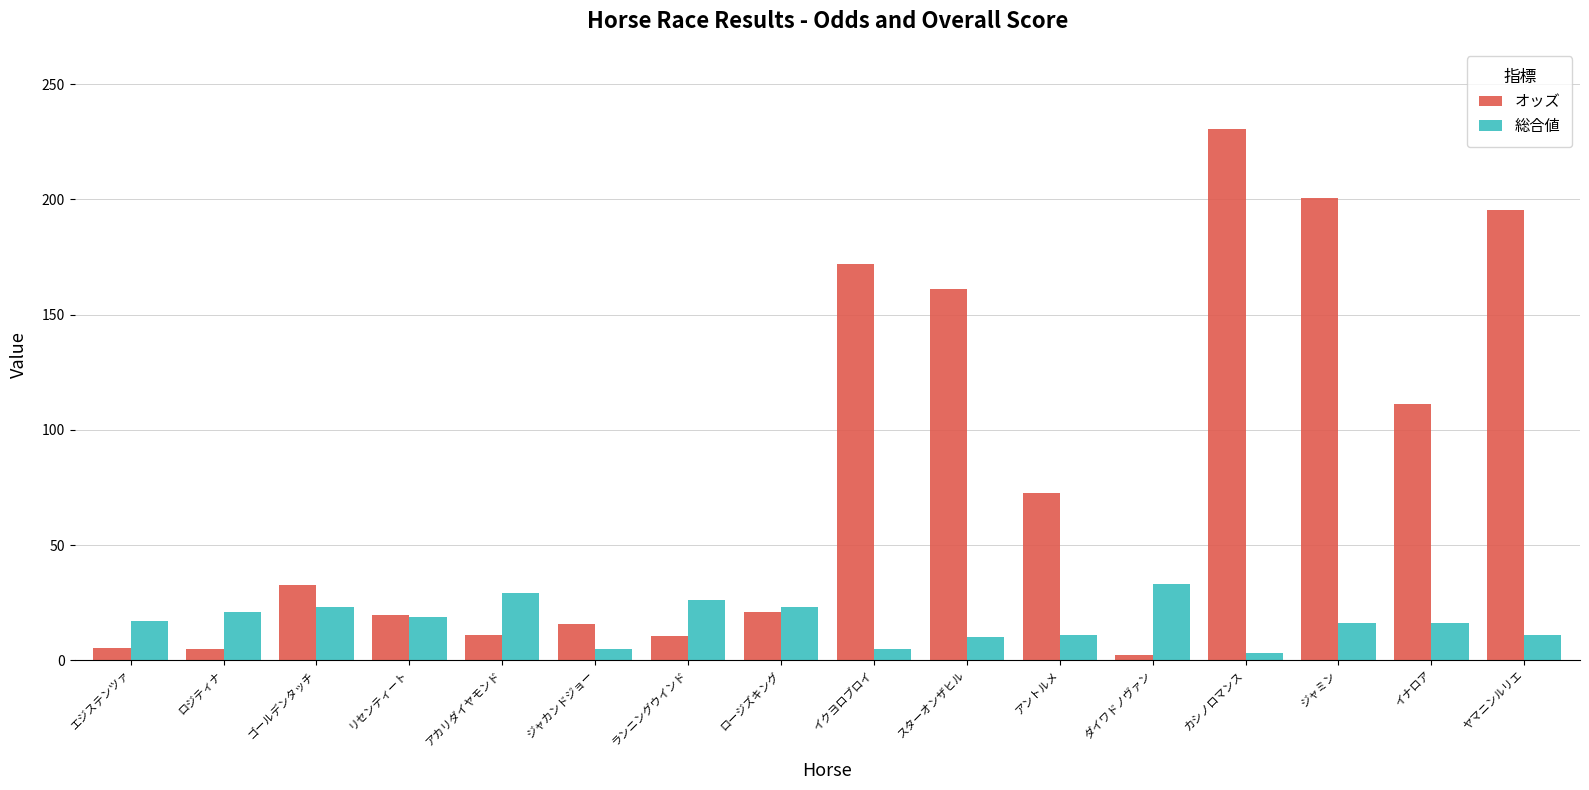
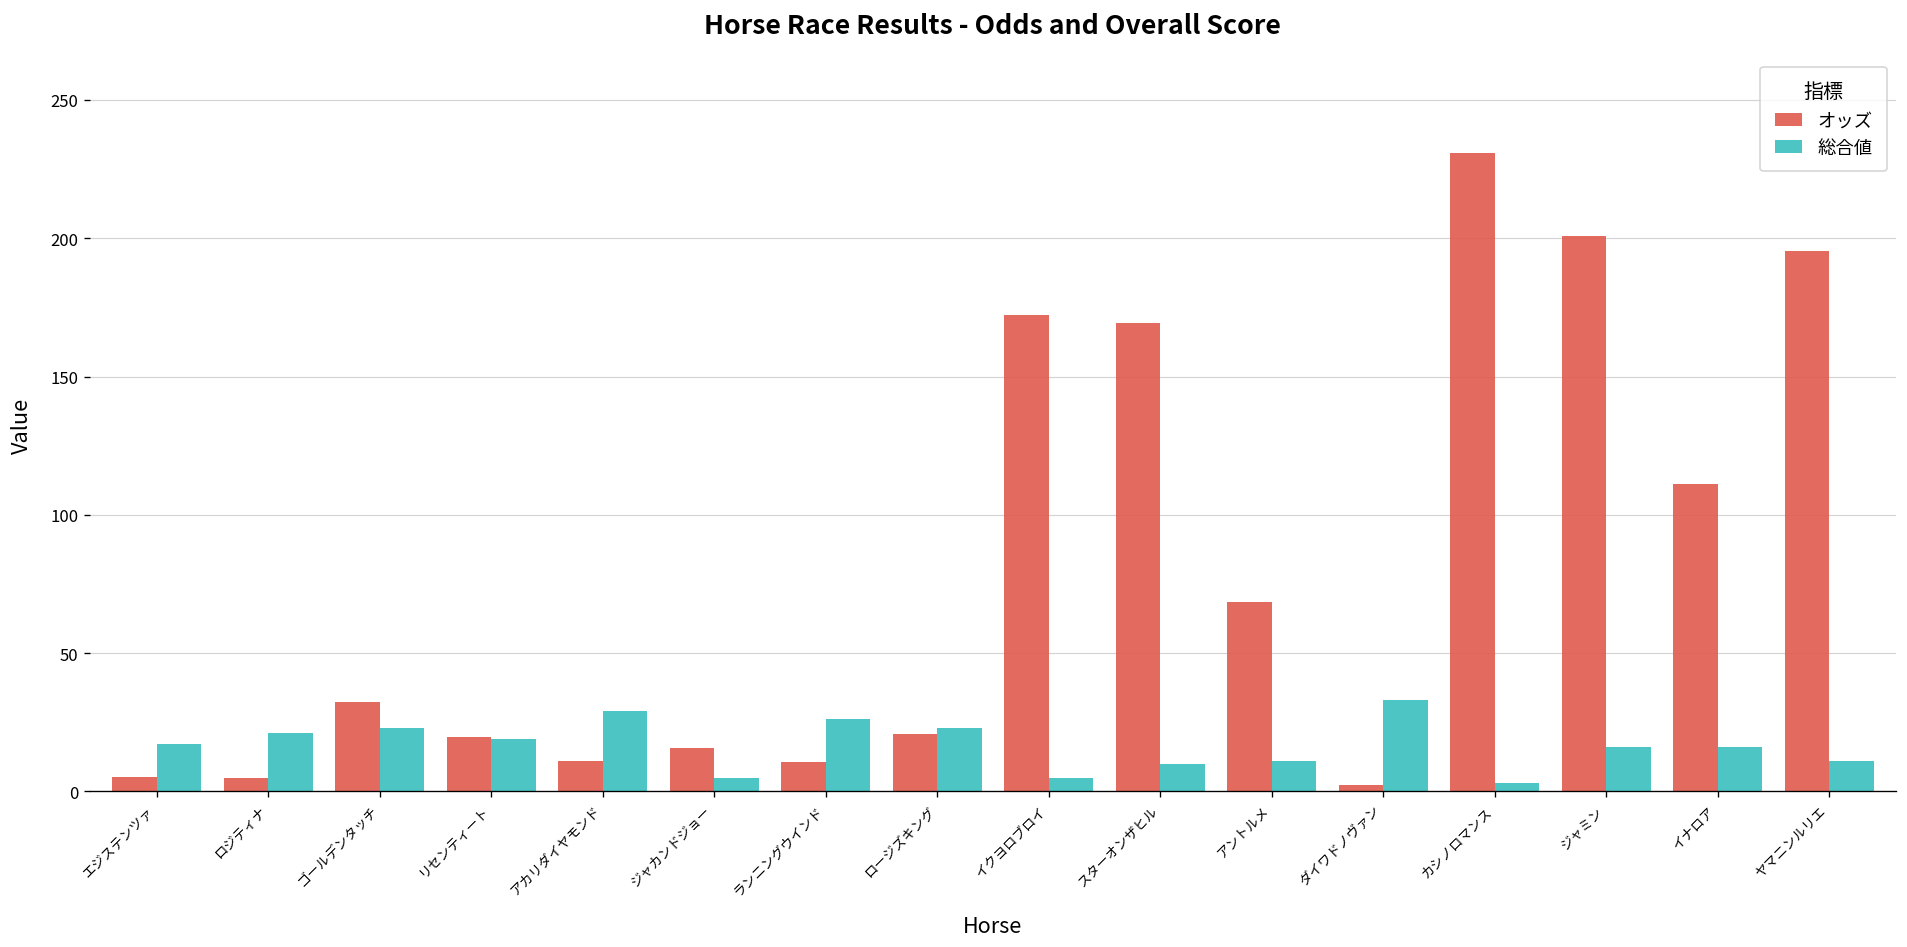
オッズ, スターオンザヒル: 161 -> 169
オッズ, アントルメ: 73 -> 68
